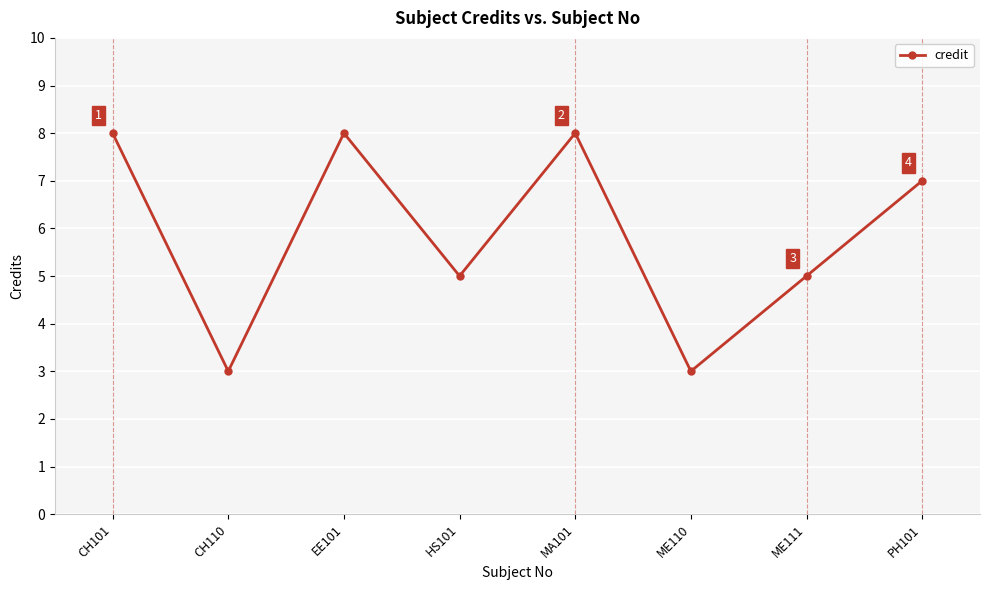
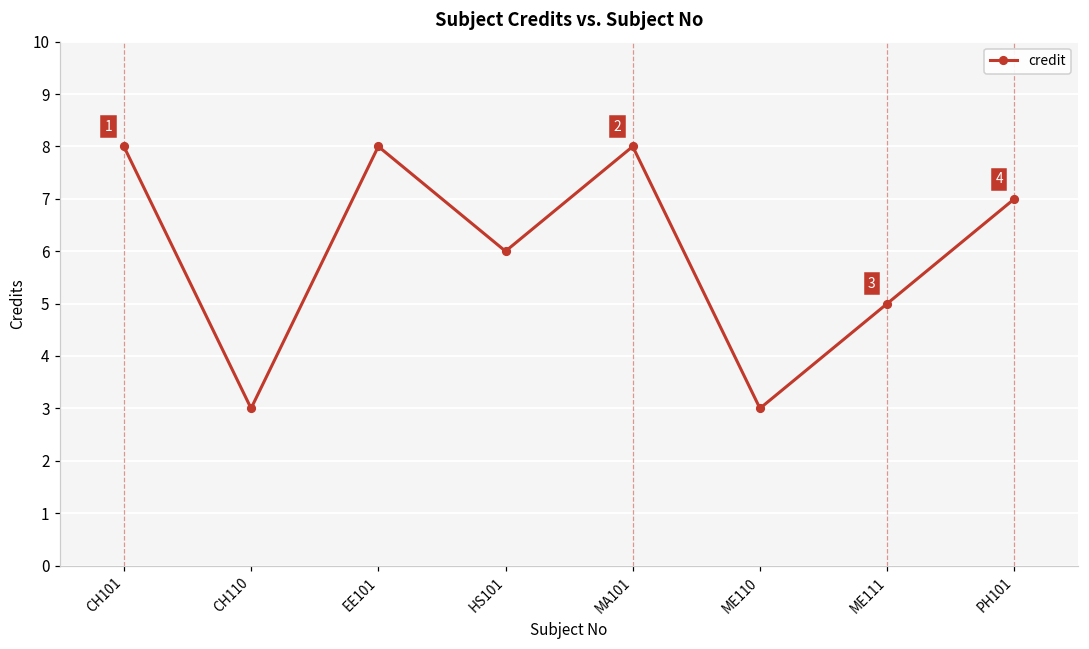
HS101: 5 -> 6
